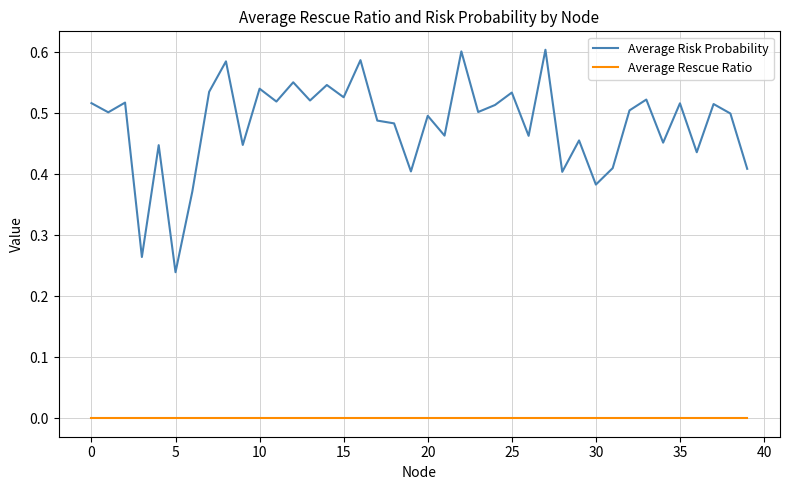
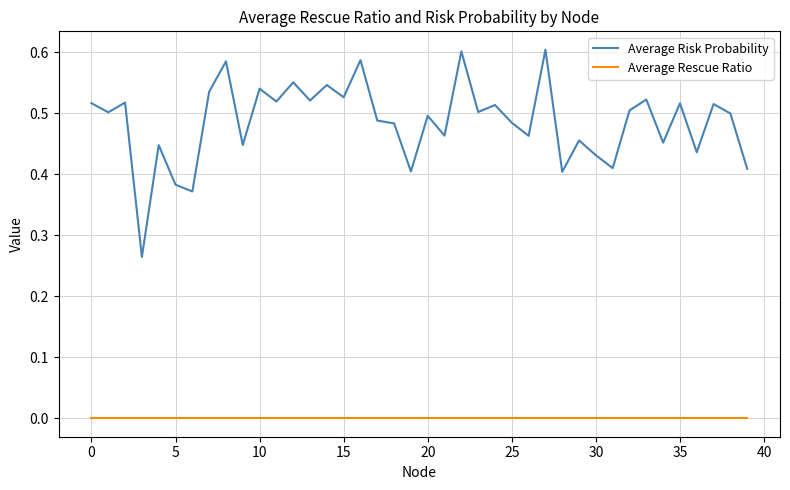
Average Risk Probability, 5: 0.24 -> 0.38
Average Risk Probability, 25: 0.53 -> 0.48
Average Risk Probability, 30: 0.38 -> 0.43
